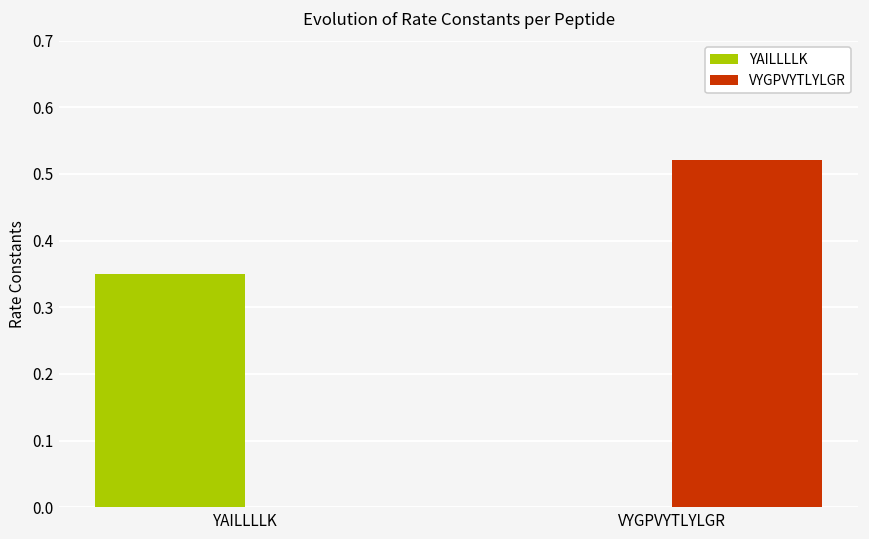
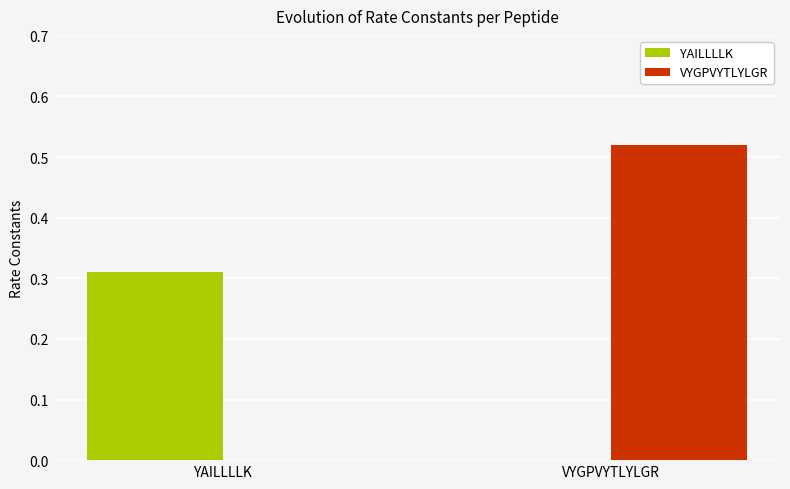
YAILLLLK, YAILLLLK: 0.35 -> 0.31
